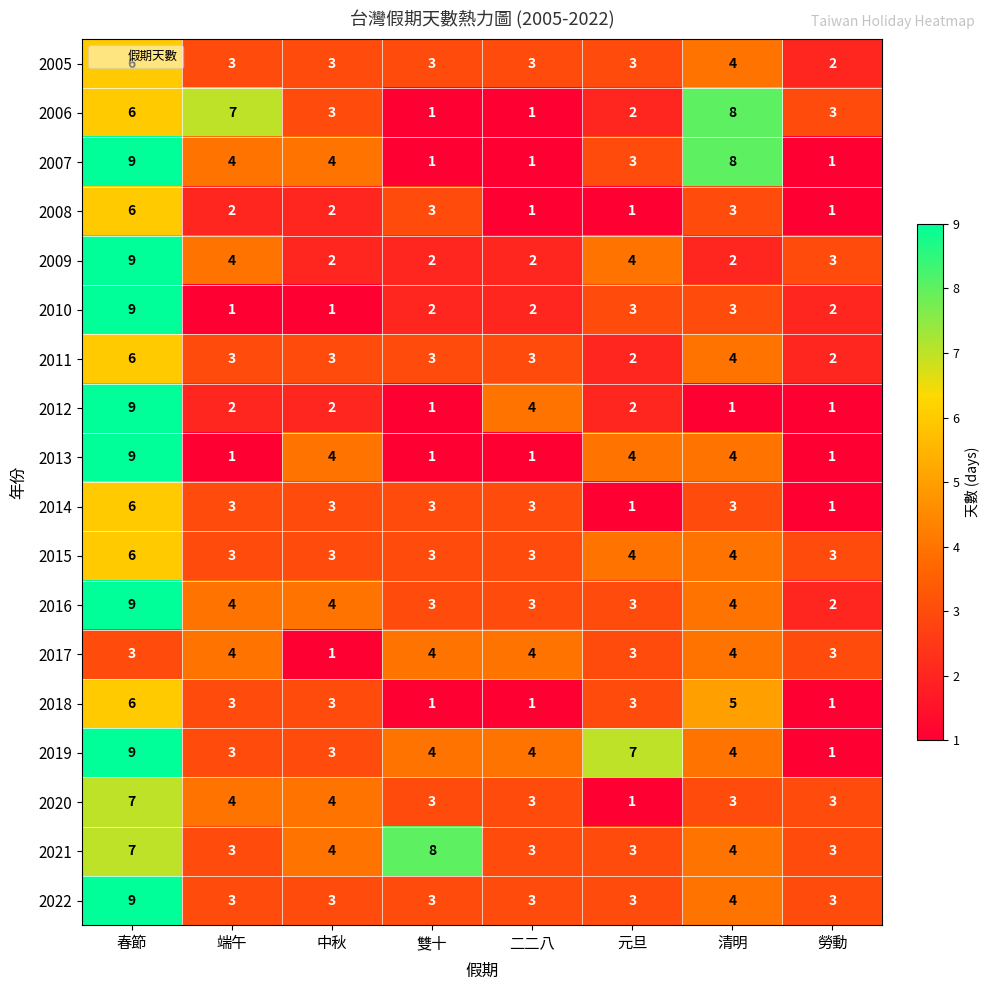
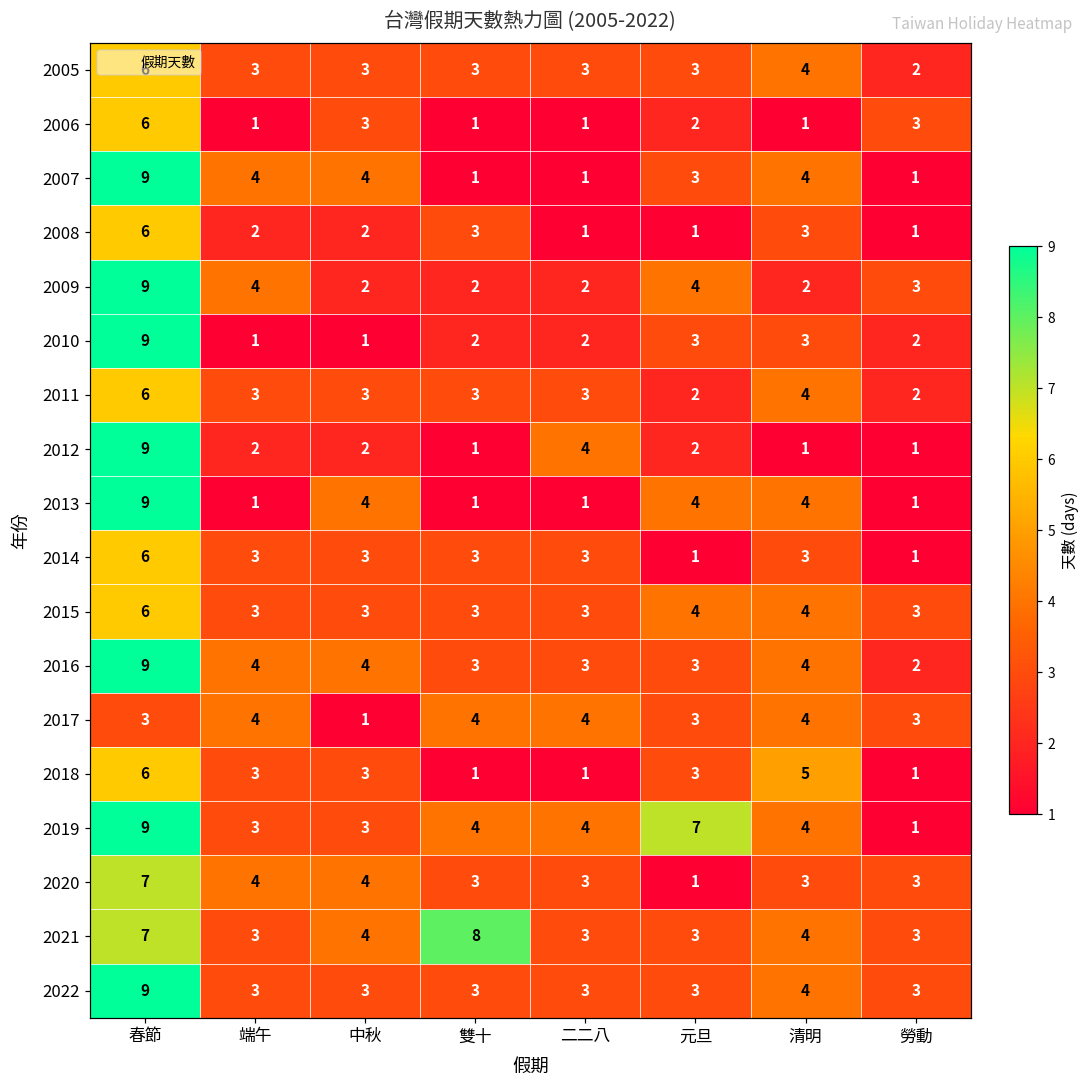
2006, 端午: 7 -> 1
2006, 清明: 8 -> 1
2007, 清明: 8 -> 4
